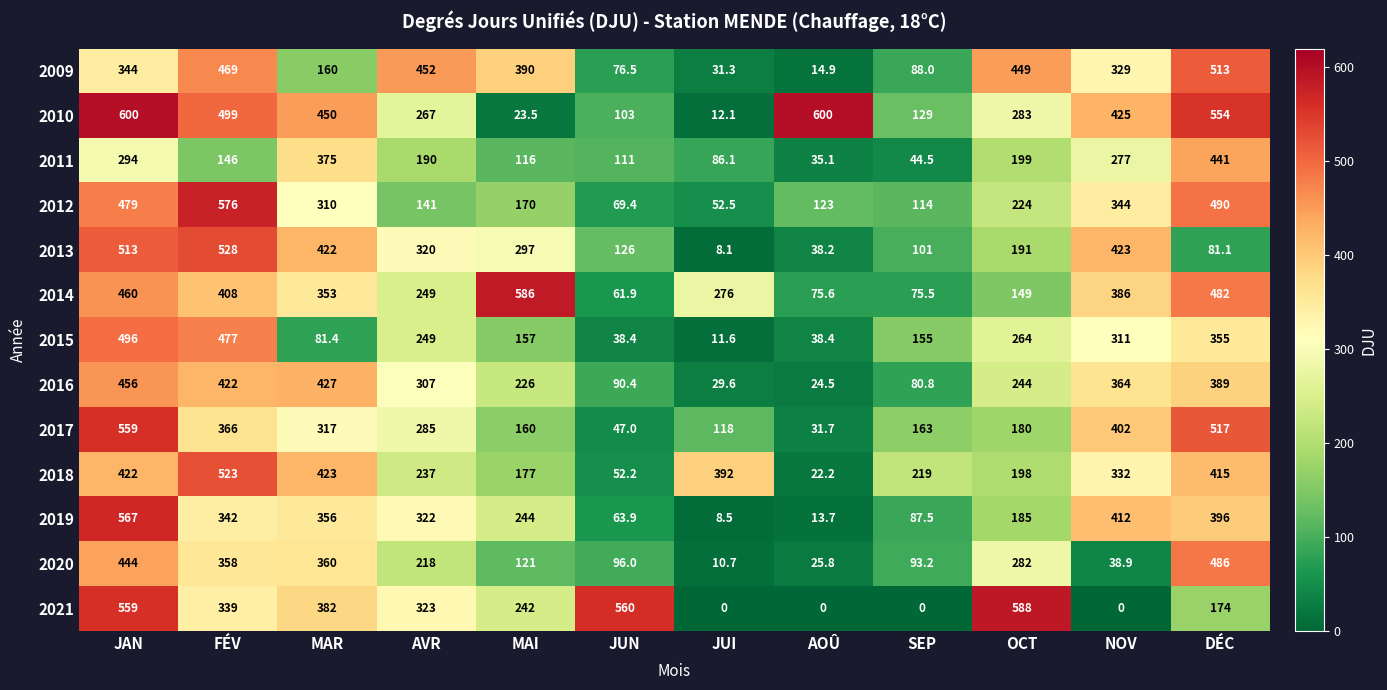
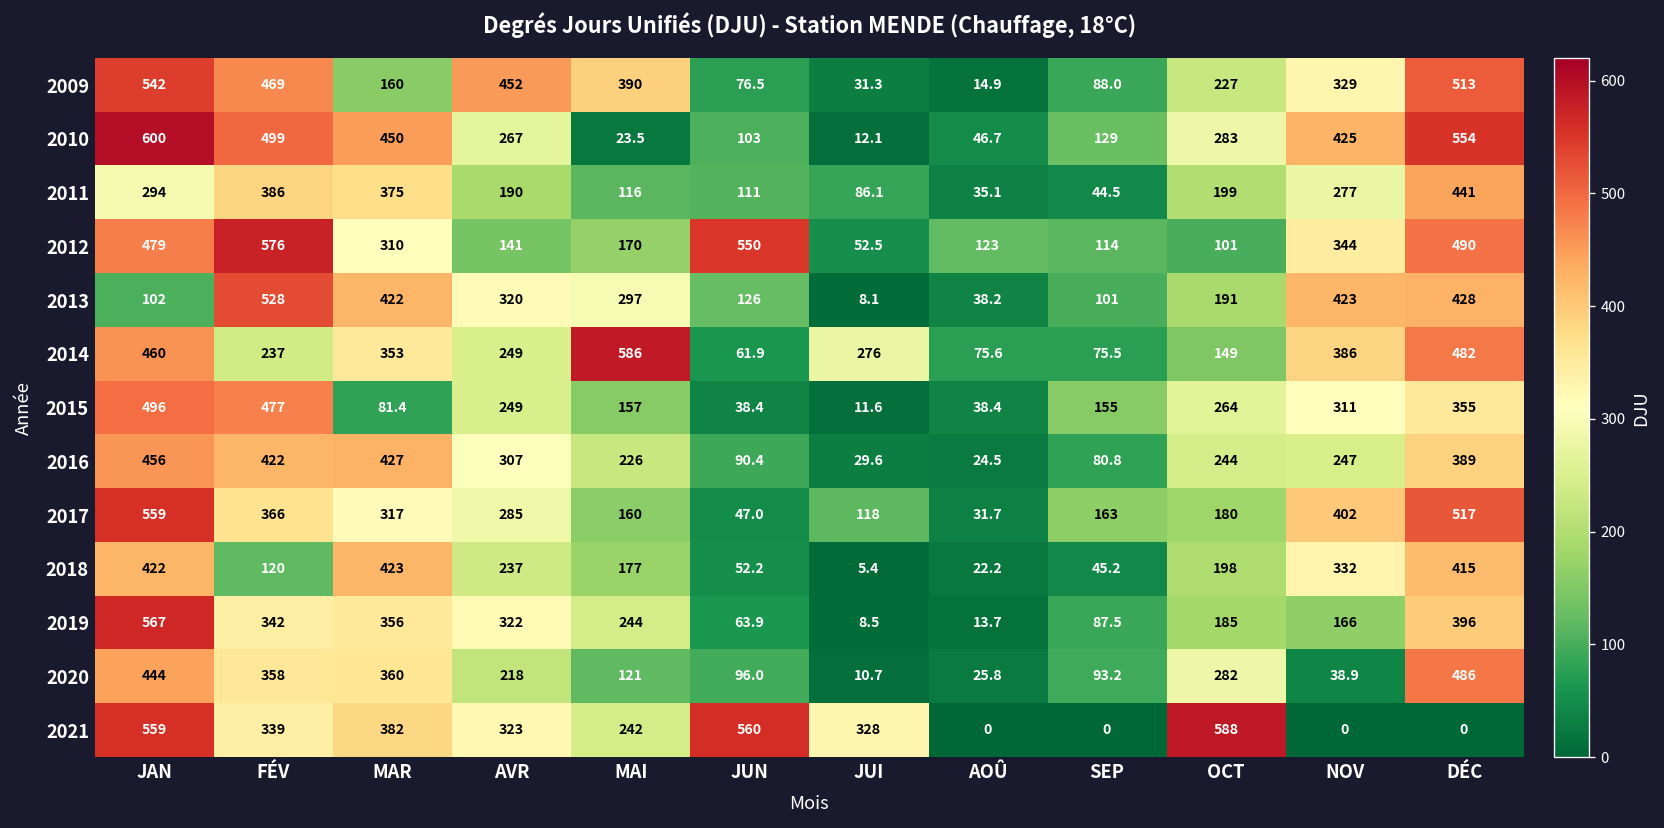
2009, JAN: 344 -> 542
2009, OCT: 449 -> 227
2010, AOÛ: 600 -> 46.7
2011, FÉV: 146 -> 386
2012, JUN: 69.4 -> 550
2012, OCT: 224 -> 101
2013, JAN: 513 -> 102
2013, DÉC: 81.1 -> 428
2014, FÉV: 408 -> 237
2016, NOV: 364 -> 247
2018, FÉV: 523 -> 120
2018, JUI: 392 -> 5.4
2018, SEP: 219 -> 45.2
2019, NOV: 412 -> 166
2021, JUI: 0 -> 328
2021, DÉC: 174 -> 0
